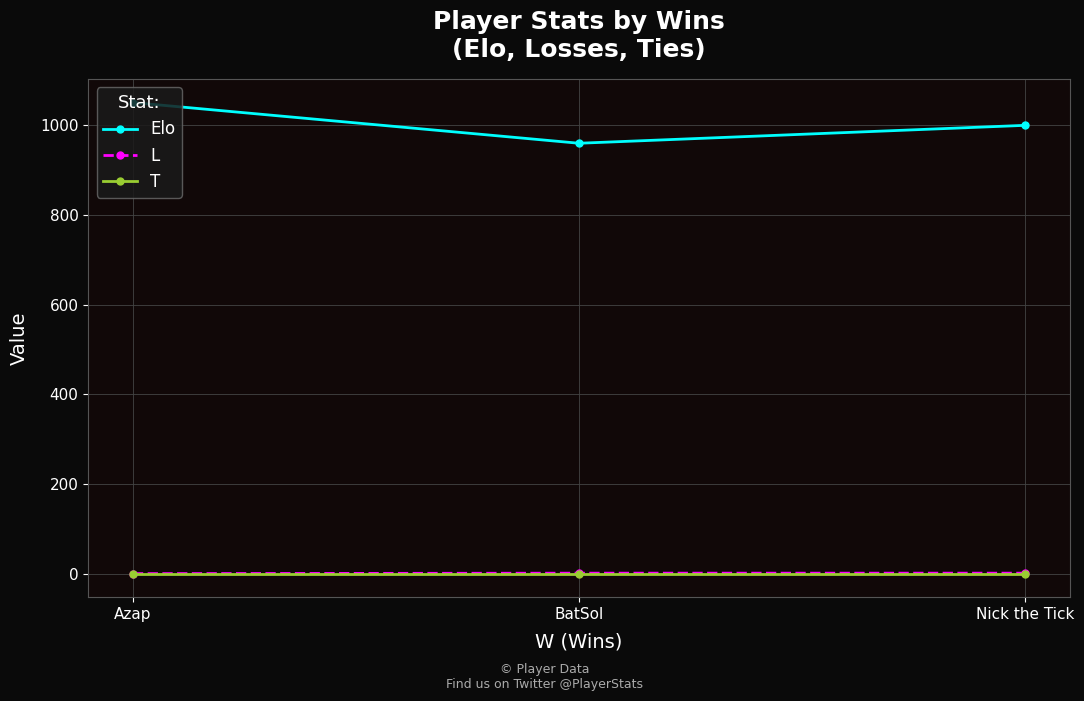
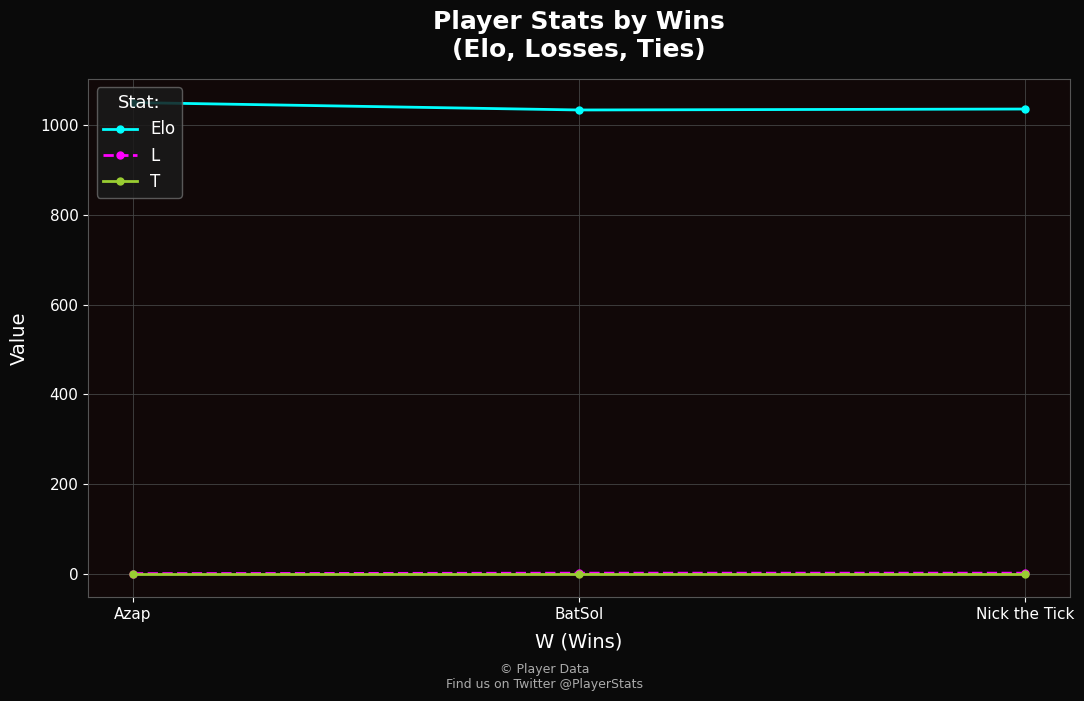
Elo, BatSol: 960 -> 1030
Elo, Nick the Tick: 1000 -> 1040
